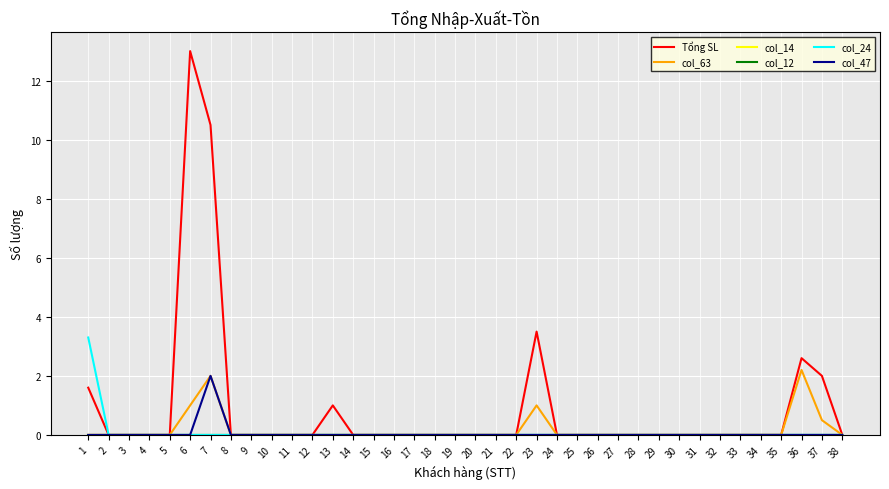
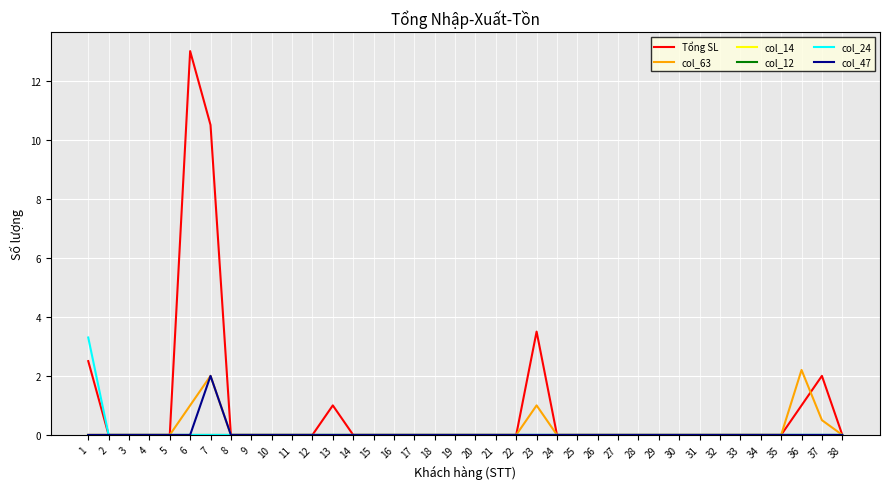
Tổng SL, 1: 1.6 -> 2.5
Tổng SL, 36: 2.6 -> 1.0
